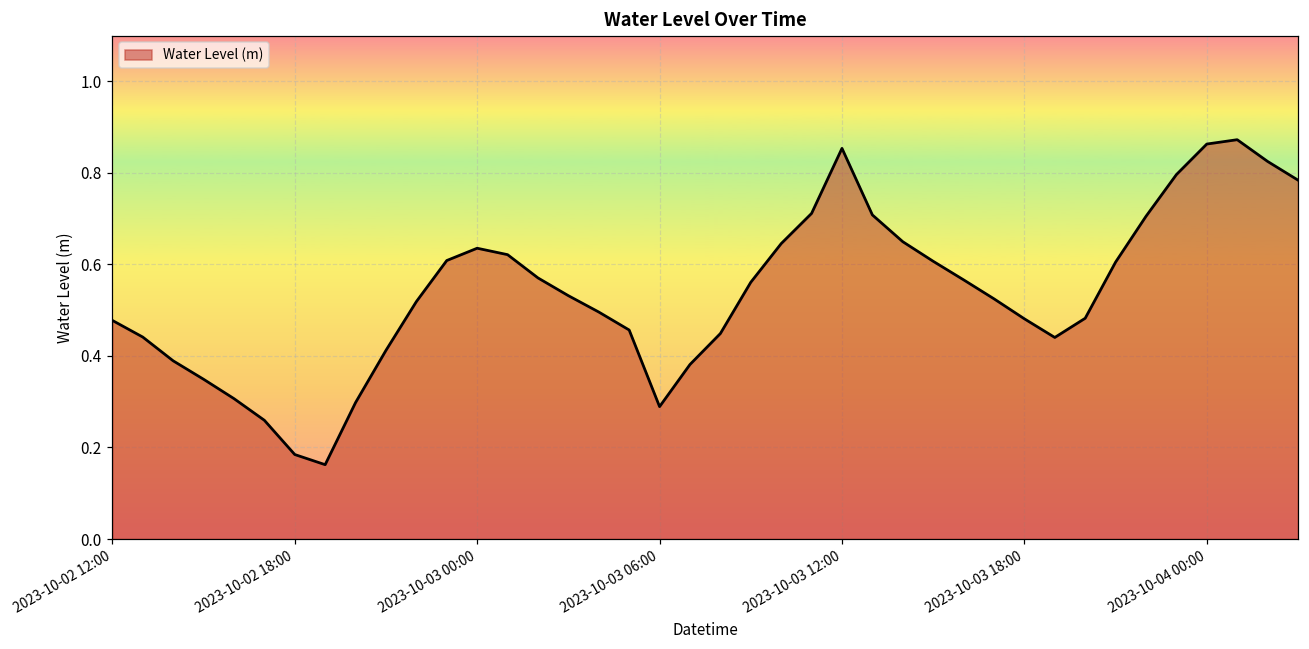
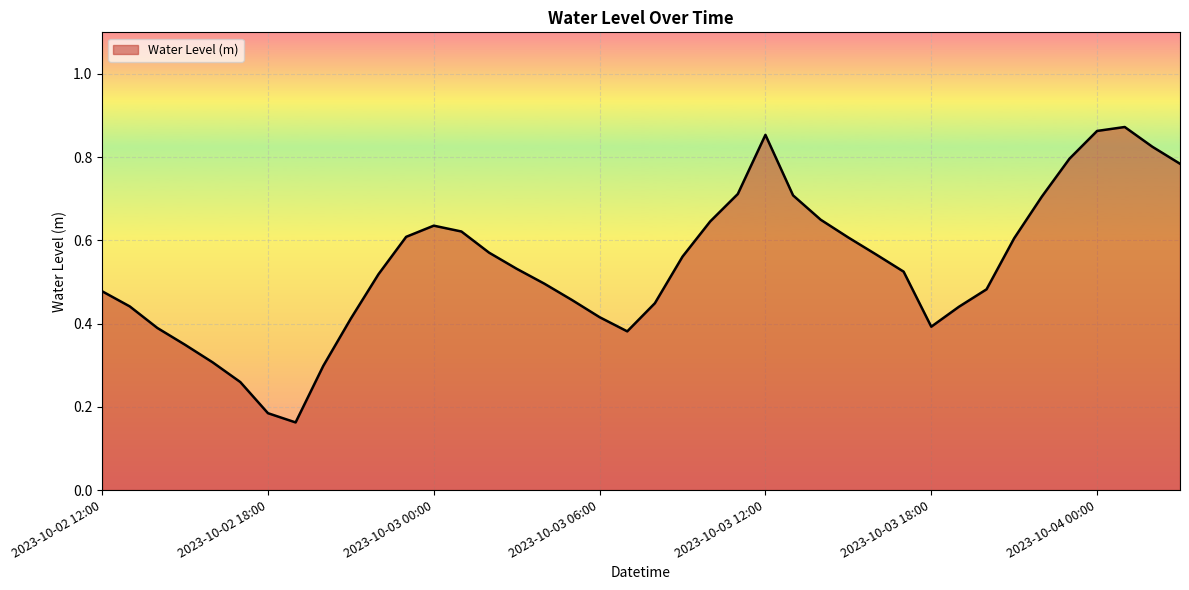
2023-10-03 06:00: 0.29 -> 0.42
2023-10-03 18:00: 0.48 -> 0.39
